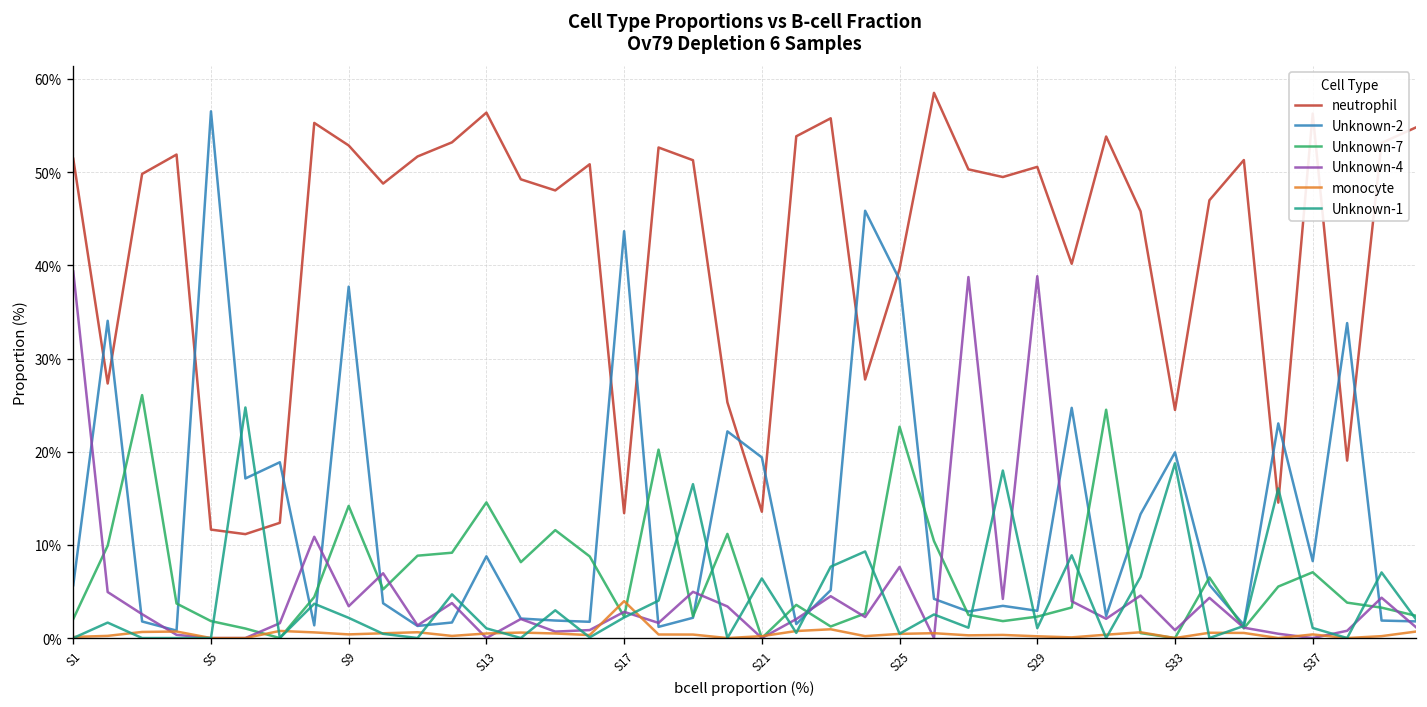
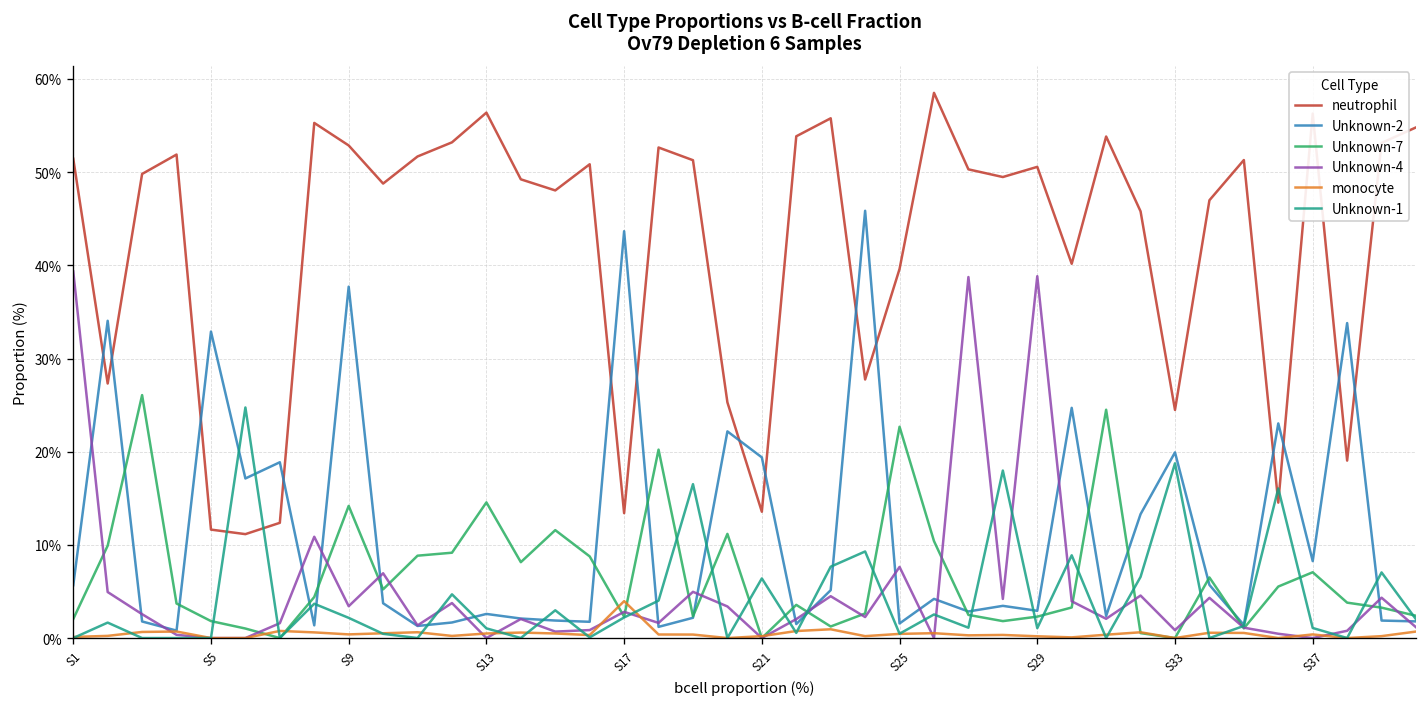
Unknown-2, S5: 57% -> 33%
Unknown-2, S13: 9% -> 3%
Unknown-2, S25: 38% -> 2%
